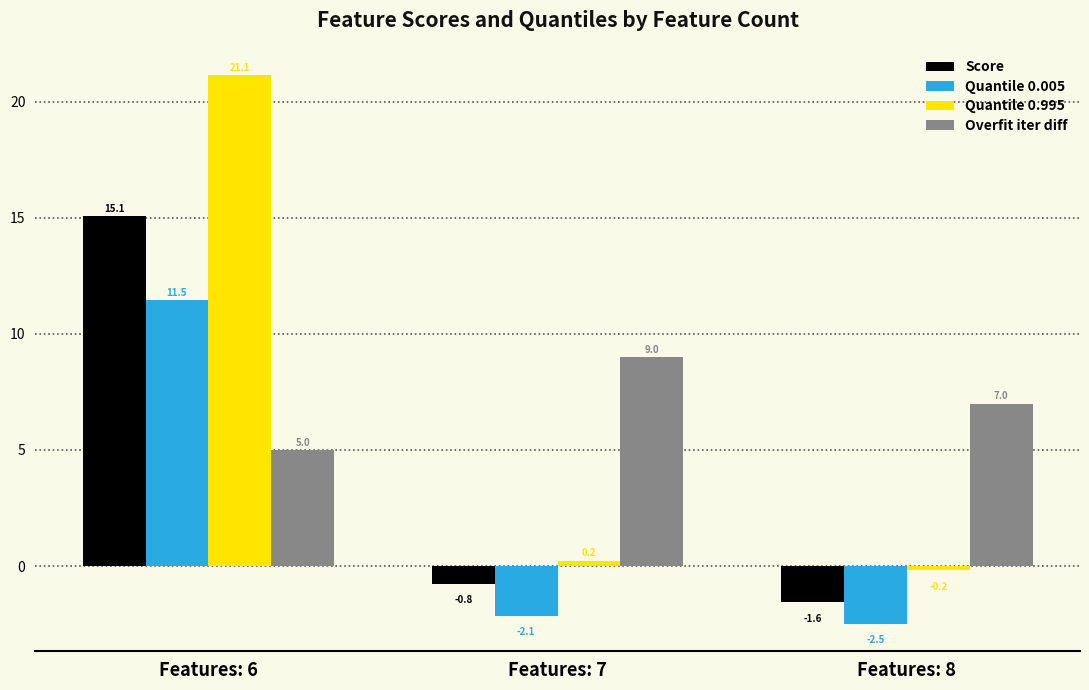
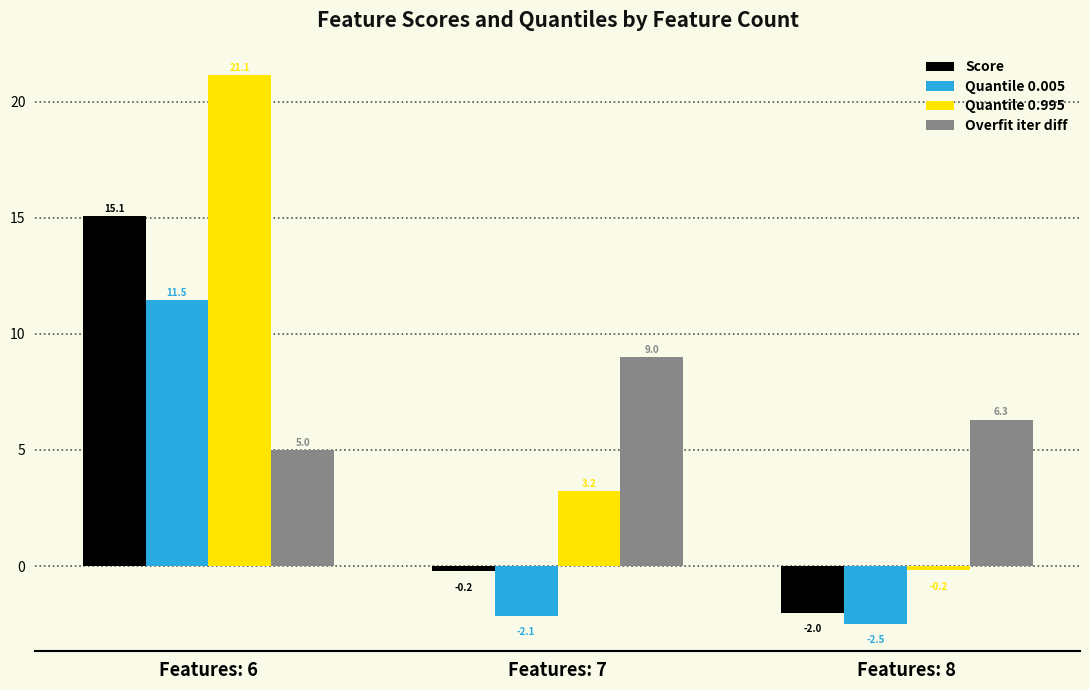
Score, Features: 7: -0.8 -> -0.2
Quantile 0.995, Features: 7: 0.2 -> 3.2
Score, Features: 8: -1.6 -> -2.0
Overfit iter diff, Features: 8: 7.0 -> 6.3
